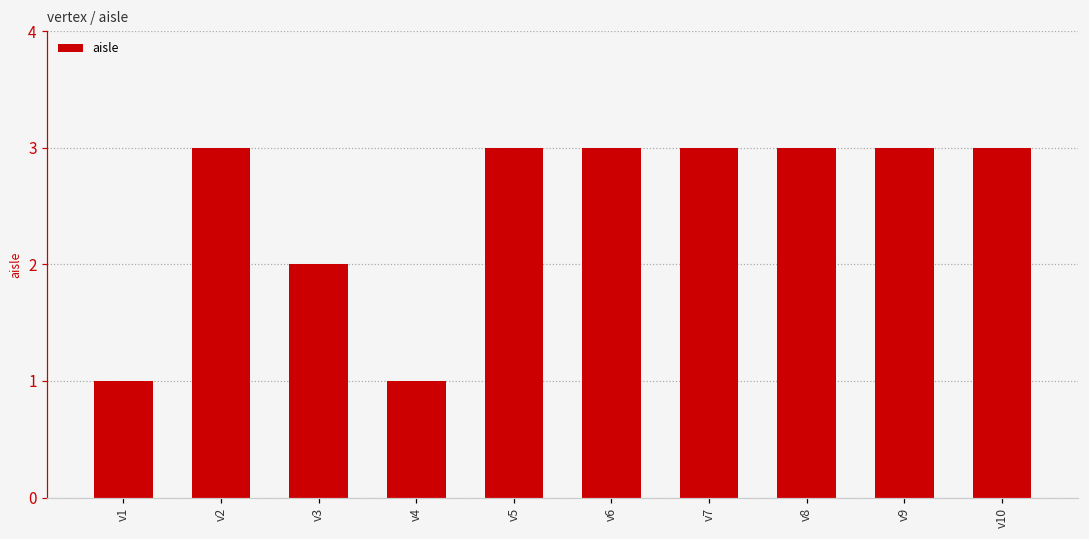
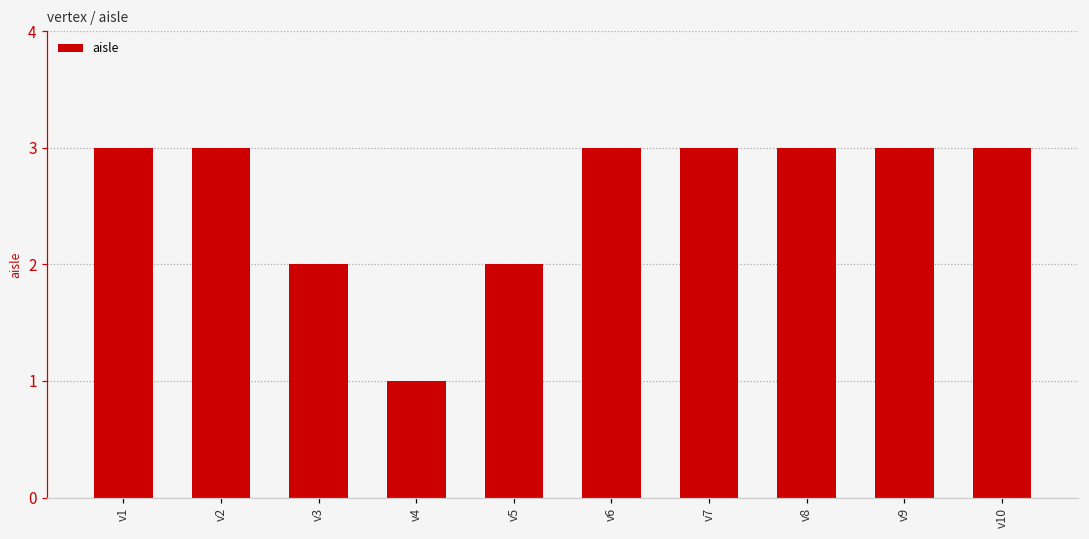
v1: 1 -> 3
v5: 3 -> 2
